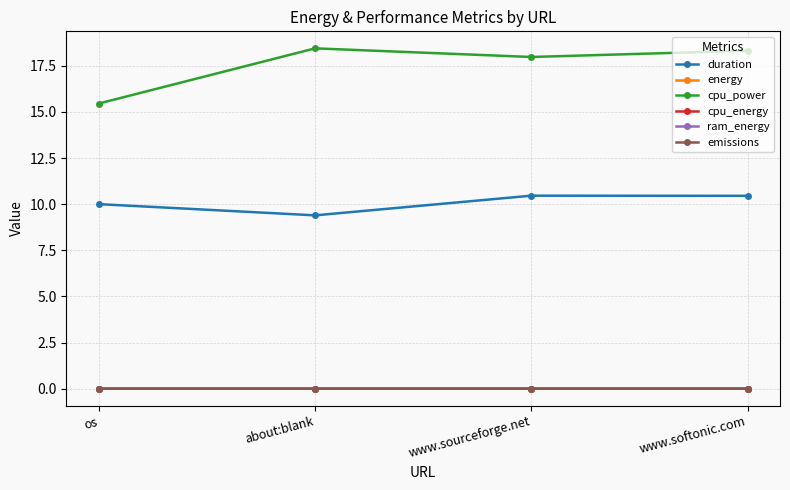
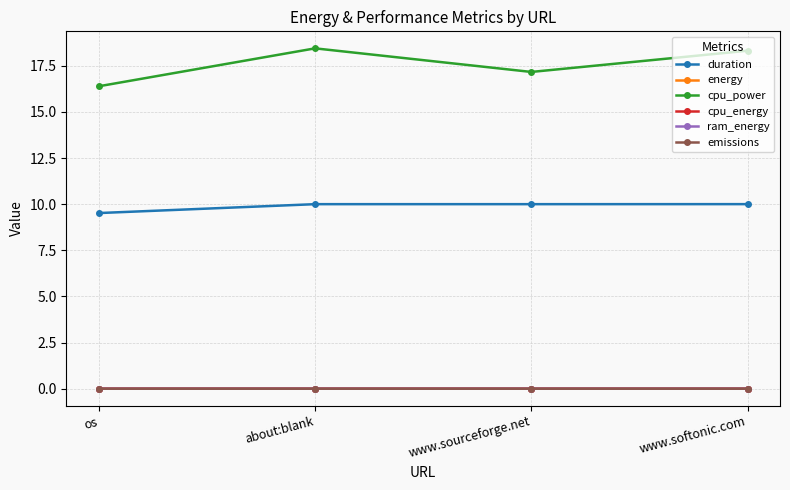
duration, os: 10.0 -> 9.5
cpu_power, os: 15.5 -> 16.4
duration, about:blank: 9.4 -> 10.0
duration, www.sourceforge.net: 10.5 -> 10.0
cpu_power, www.sourceforge.net: 18.0 -> 17.2
duration, www.softonic.com: 10.5 -> 10.0
